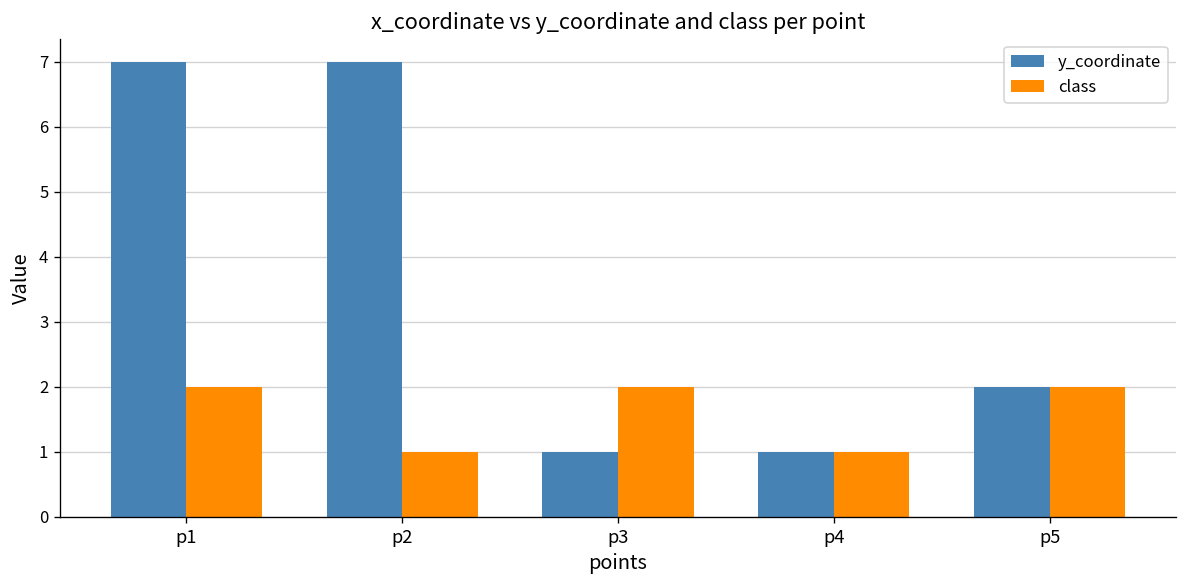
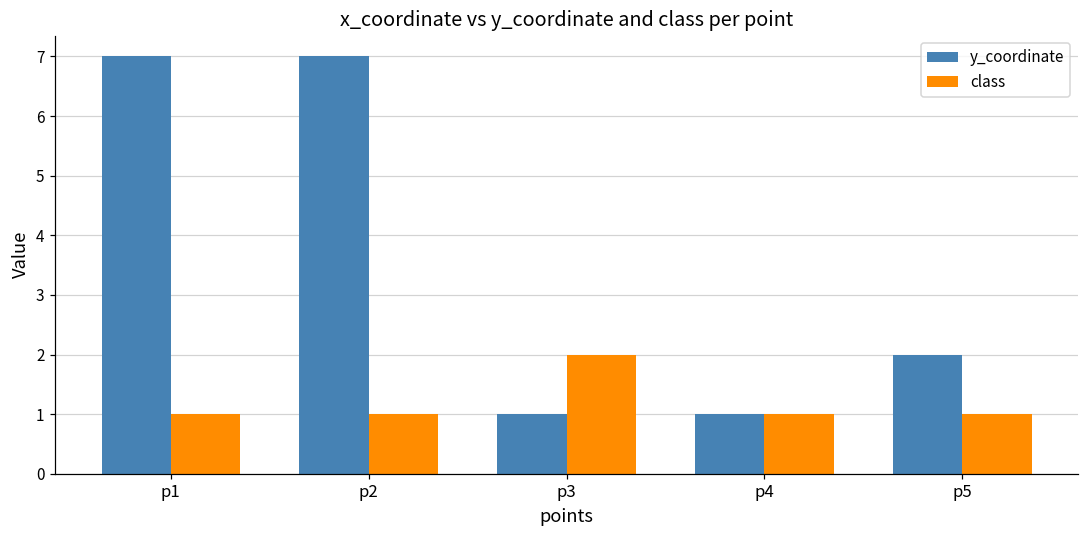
class, p1: 2 -> 1
class, p5: 2 -> 1
